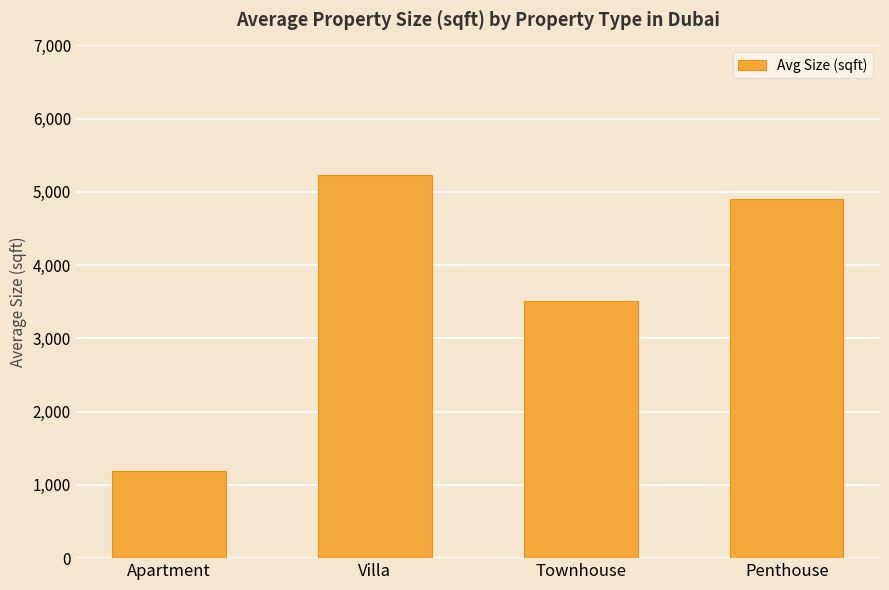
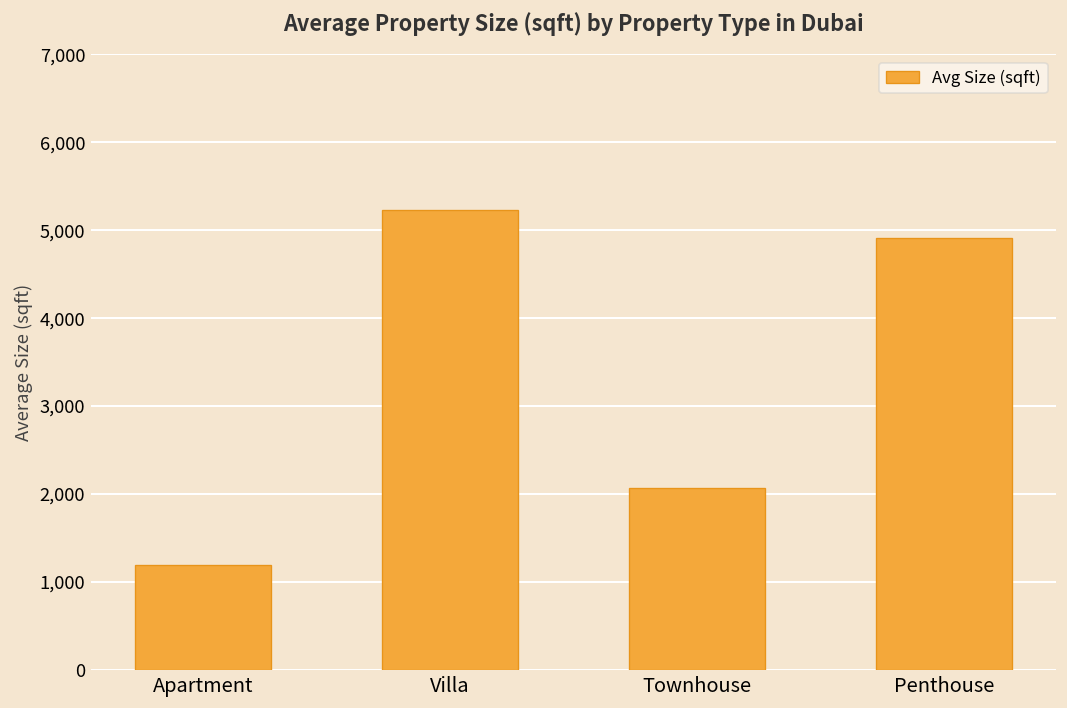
Townhouse: 3,500 -> 2,100
